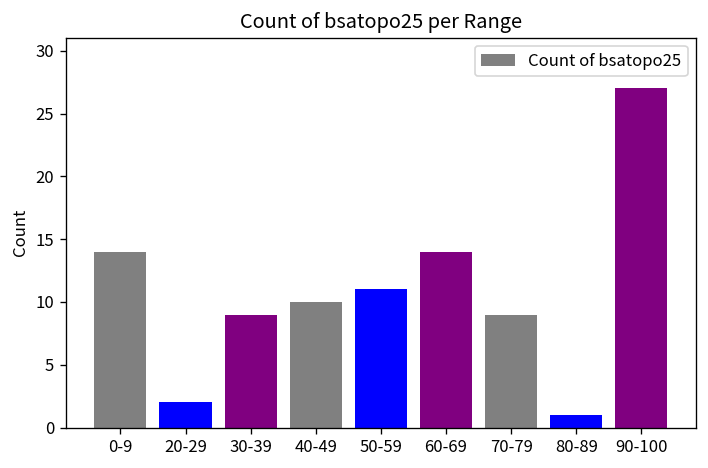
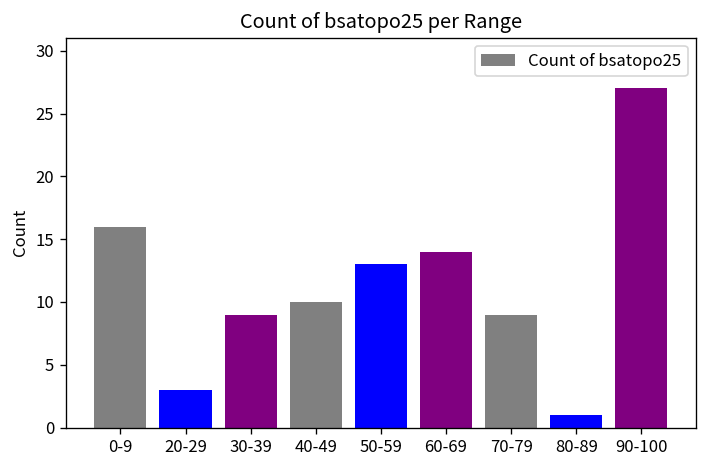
0-9: 14 -> 16
20-29: 2 -> 3
50-59: 11 -> 13
